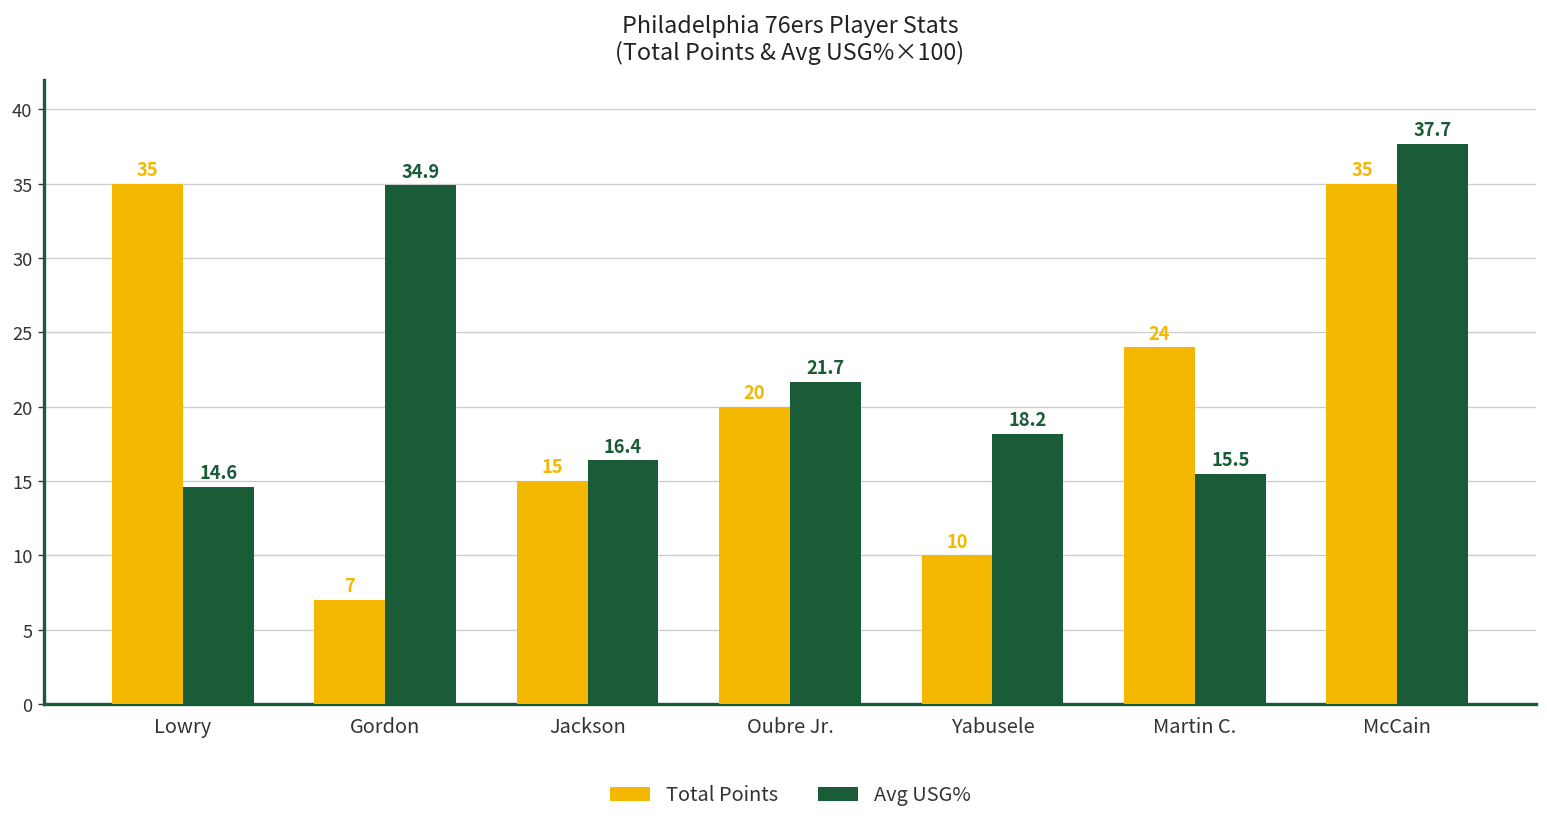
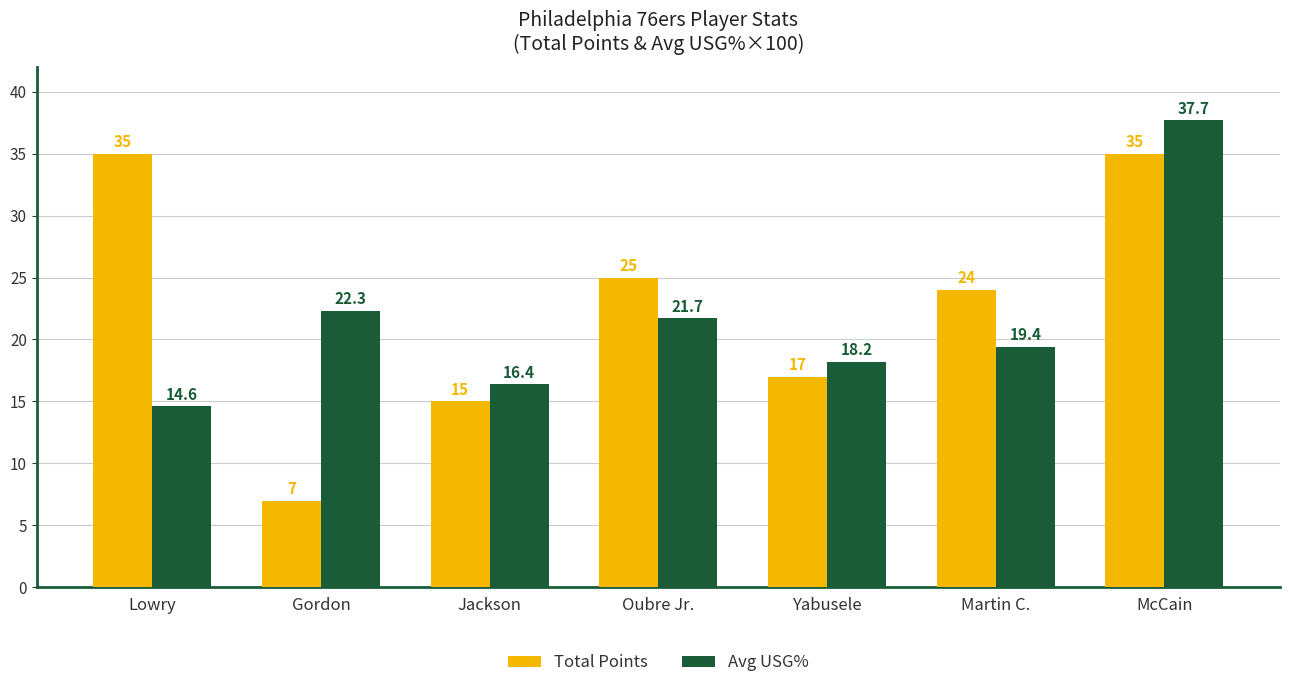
Avg USG%, Gordon: 34.9 -> 22.3
Total Points, Oubre Jr.: 20 -> 25
Total Points, Yabusele: 10 -> 17
Avg USG%, Martin C.: 15.5 -> 19.4
